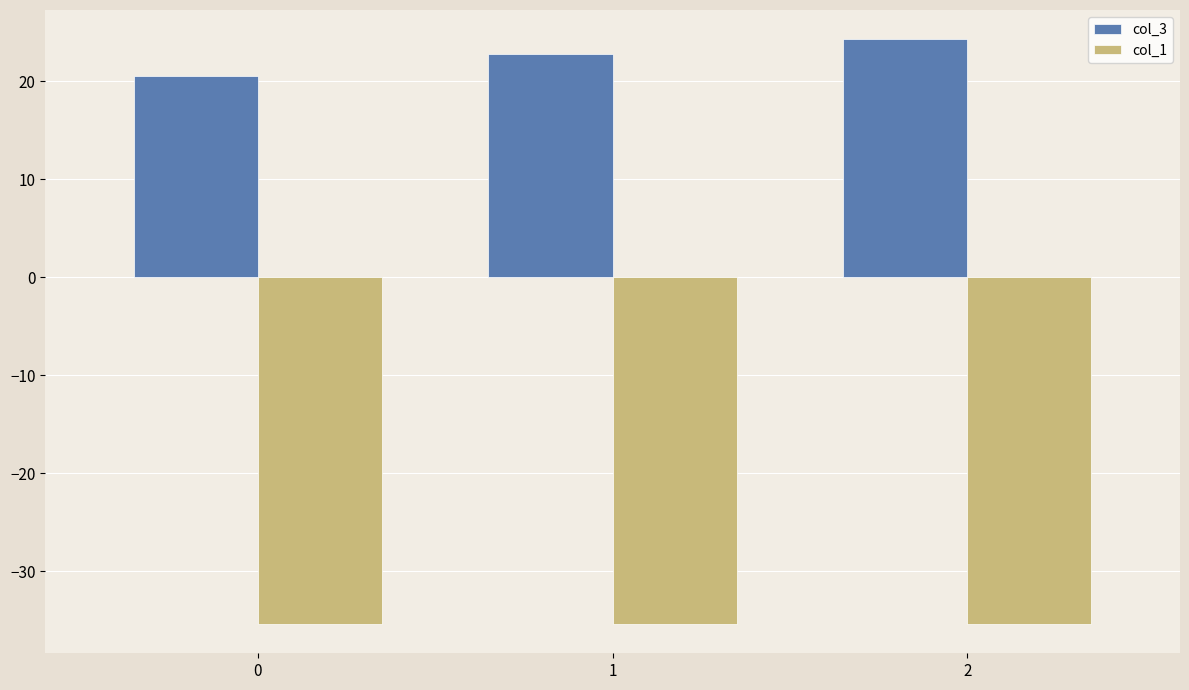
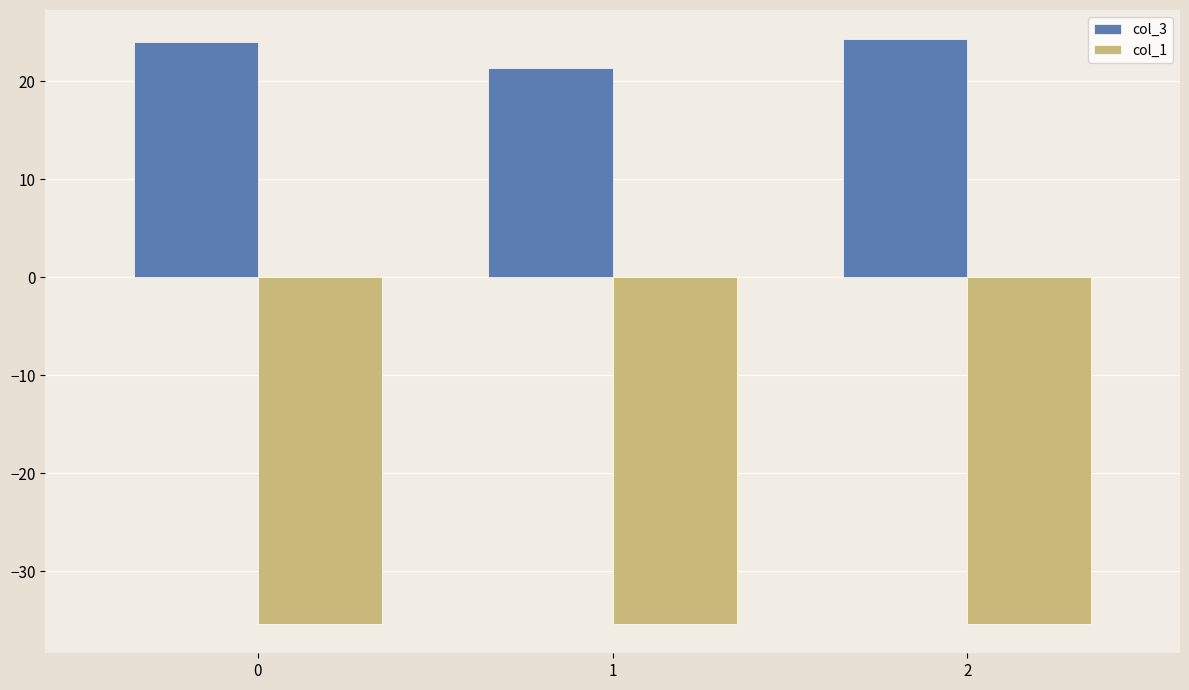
col_3, 0: 21 -> 24
col_3, 1: 23 -> 21
